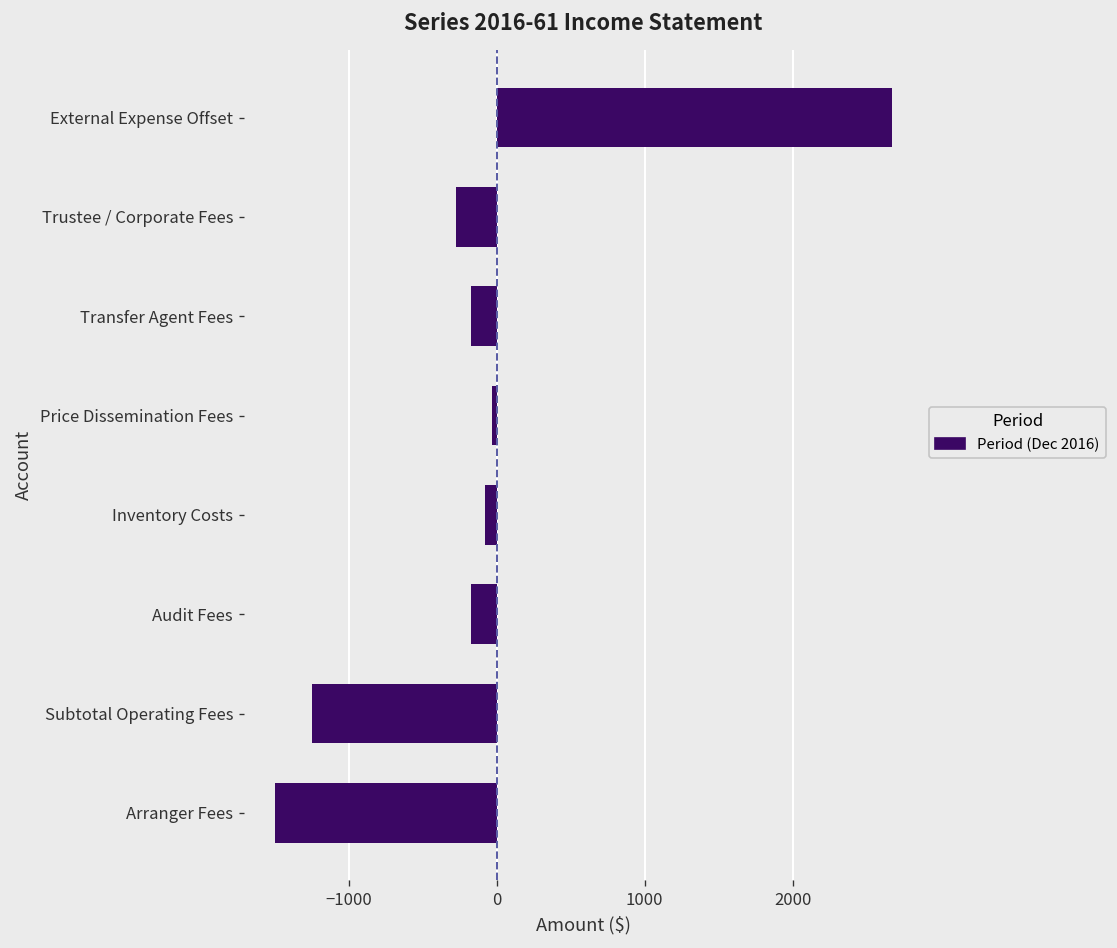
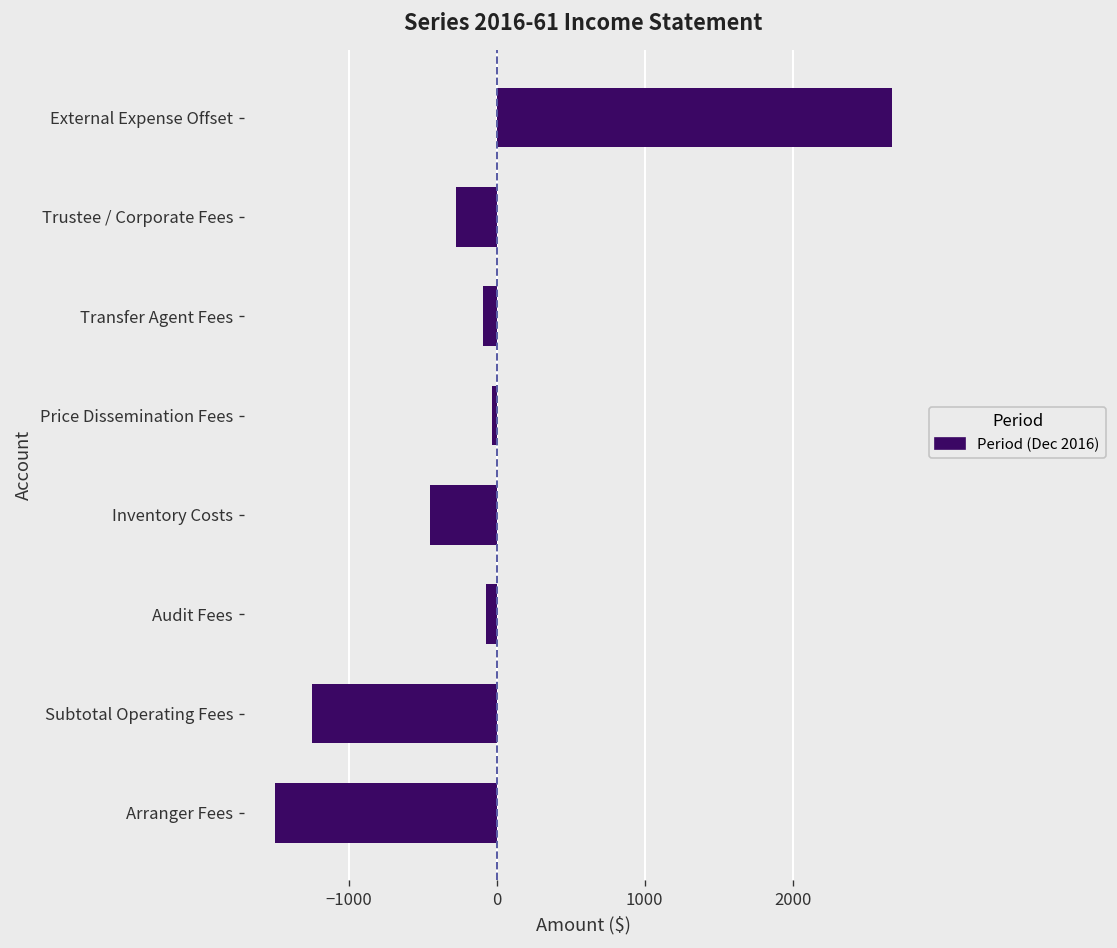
Transfer Agent Fees: -180 -> -90
Inventory Costs: -80 -> -450
Audit Fees: -180 -> -70
